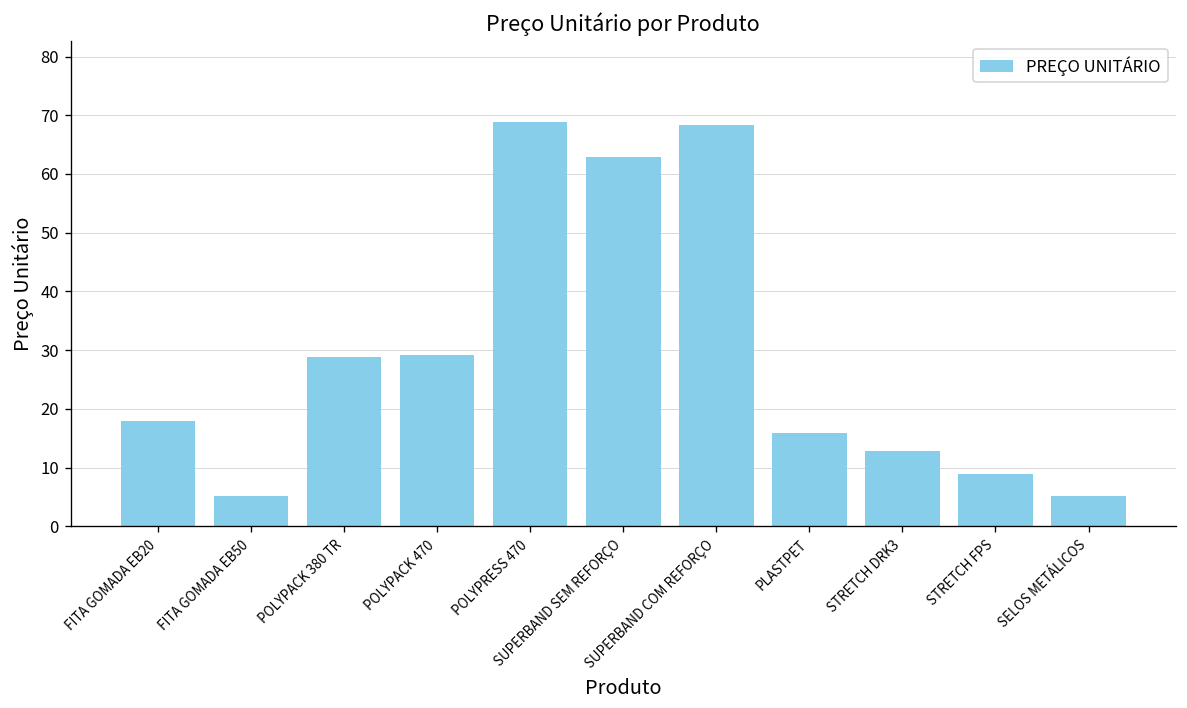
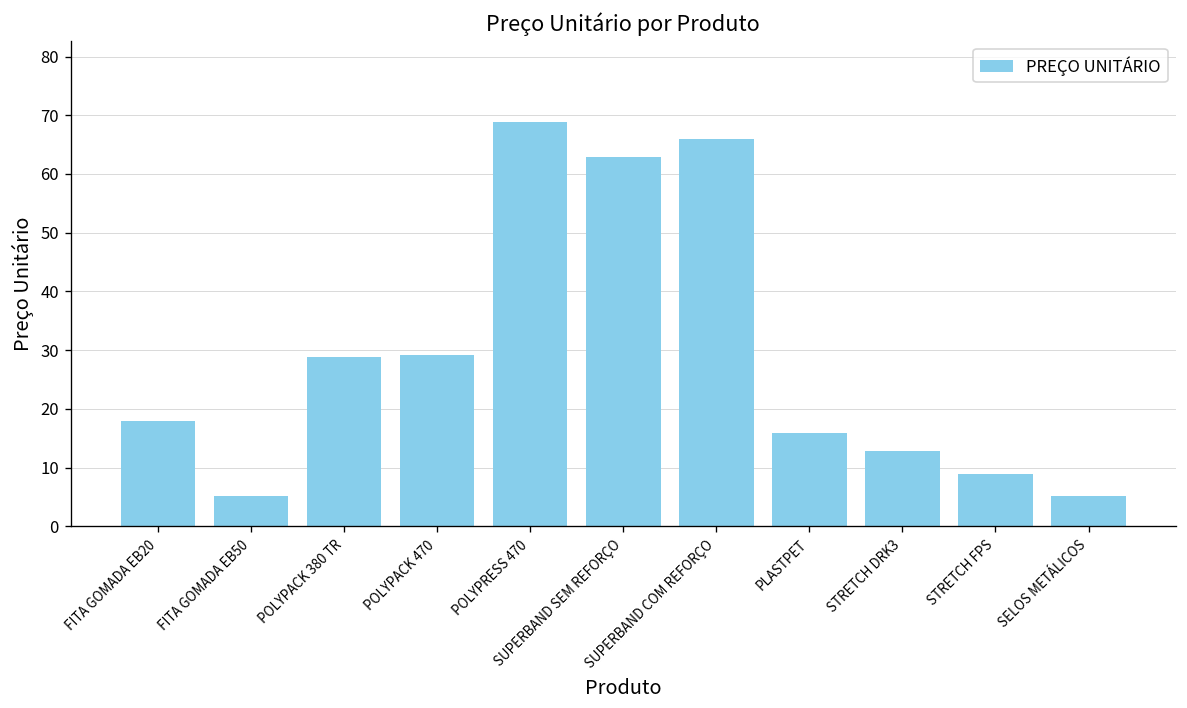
SUPERBAND COM REFORÇO: 68 -> 66
